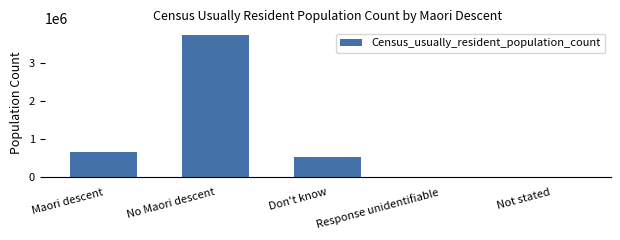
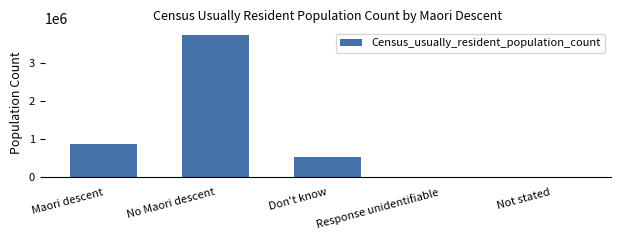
Maori descent: 700000 -> 900000
